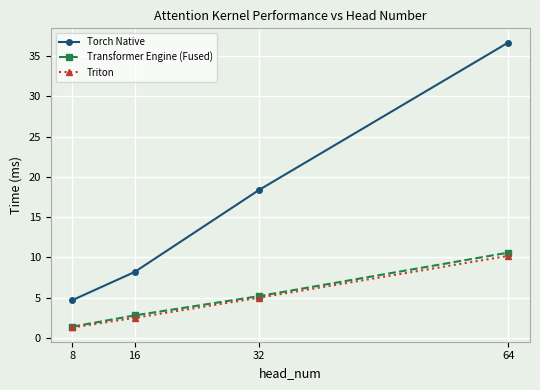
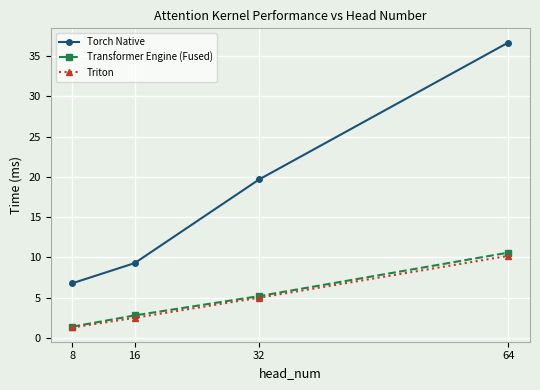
Torch Native, 8: 5 -> 7
Torch Native, 16: 8 -> 9
Torch Native, 32: 18 -> 20
